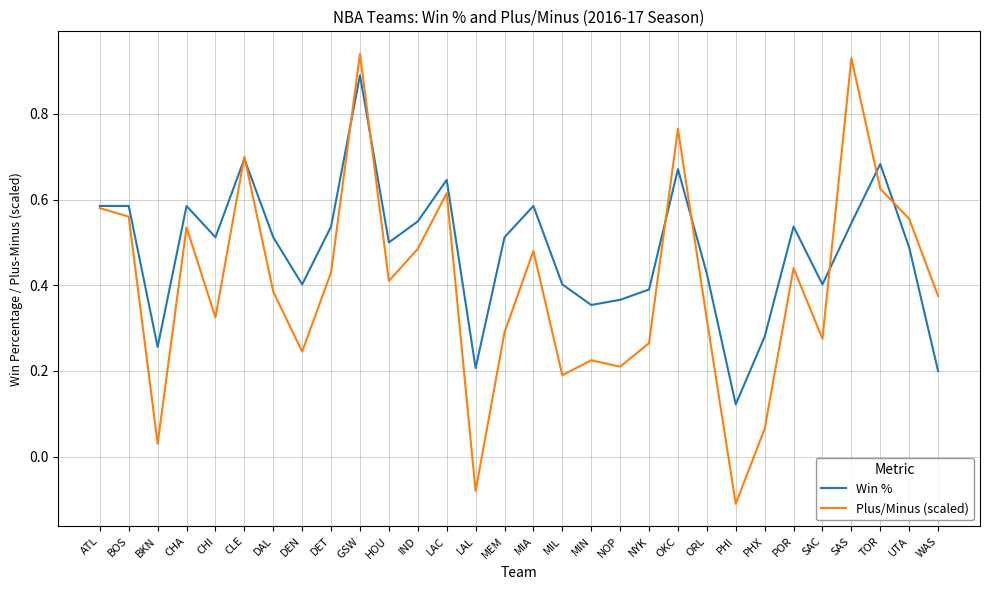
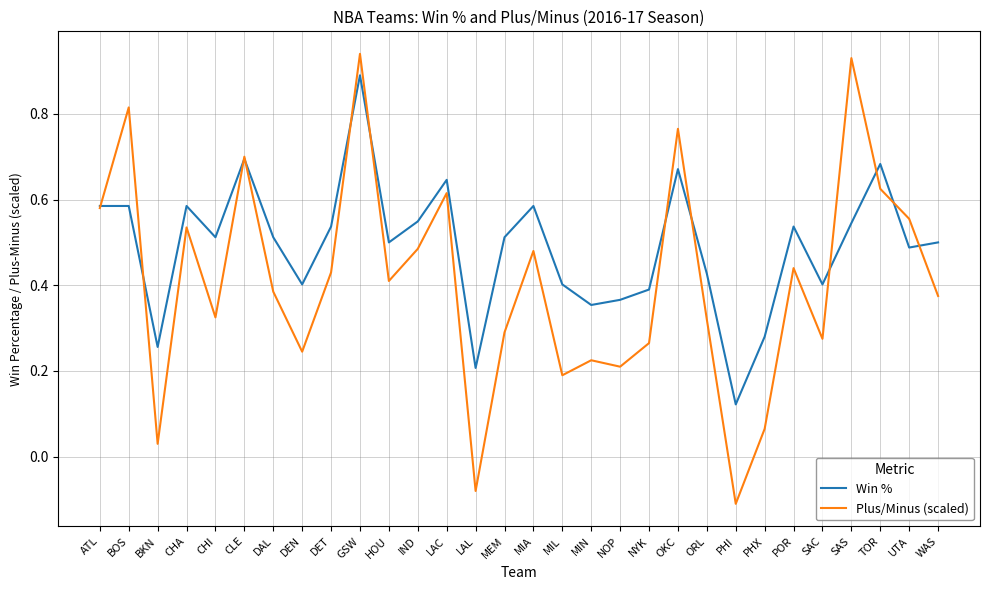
Plus/Minus (scaled), BOS: 0.56 -> 0.82
Win %, WAS: 0.2 -> 0.5
